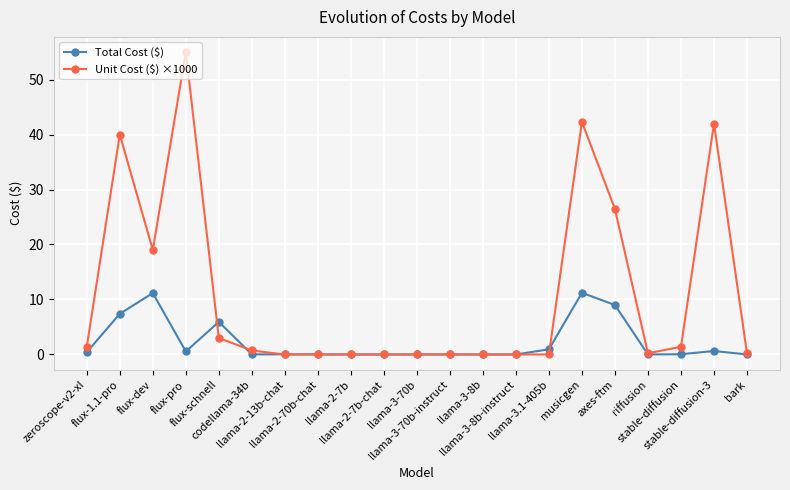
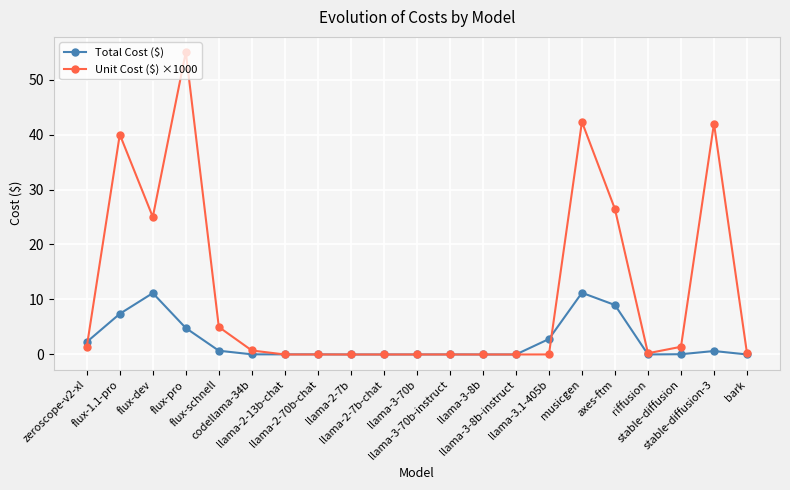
Total Cost ($), zeroscope-v2-xl: 0 -> 2
Unit Cost ($) ×1000, flux-dev: 19 -> 25
Total Cost ($), flux-pro: 1 -> 5
Total Cost ($), flux-schnell: 6 -> 1
Unit Cost ($) ×1000, flux-schnell: 3 -> 5
Total Cost ($), llama-3.1-405b: 1 -> 3
